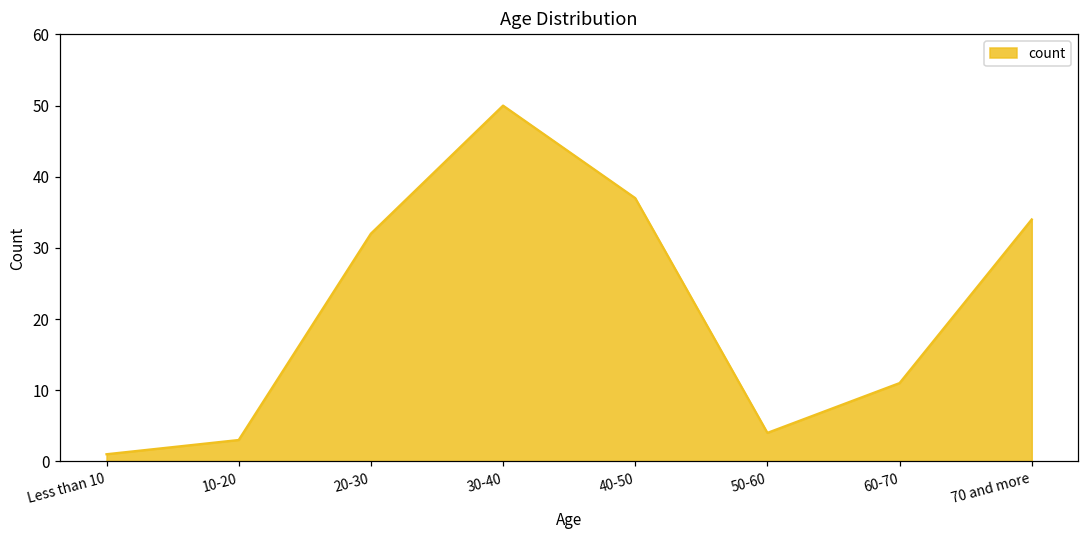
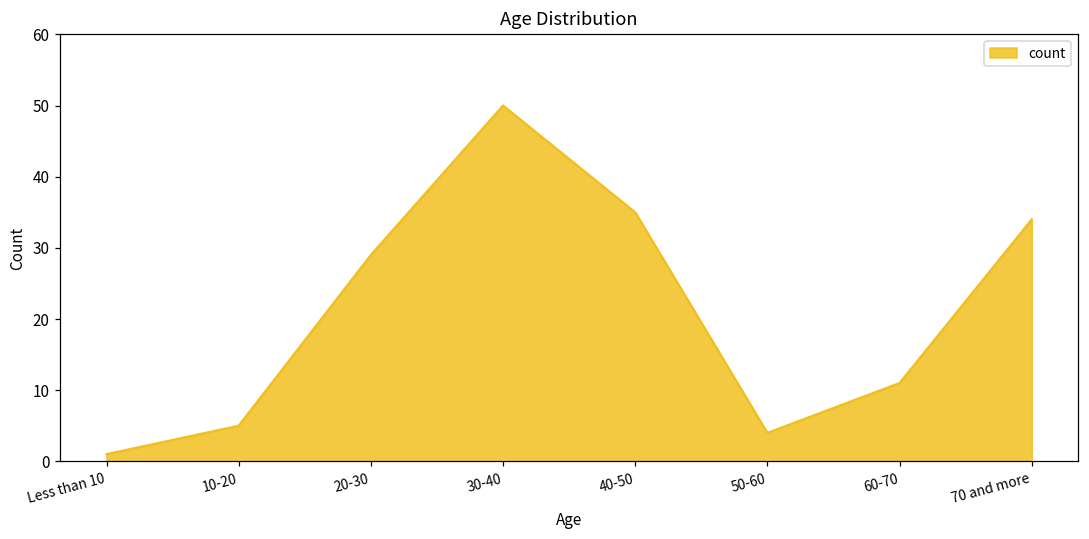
10-20: 3 -> 5
20-30: 32 -> 29
40-50: 37 -> 35
